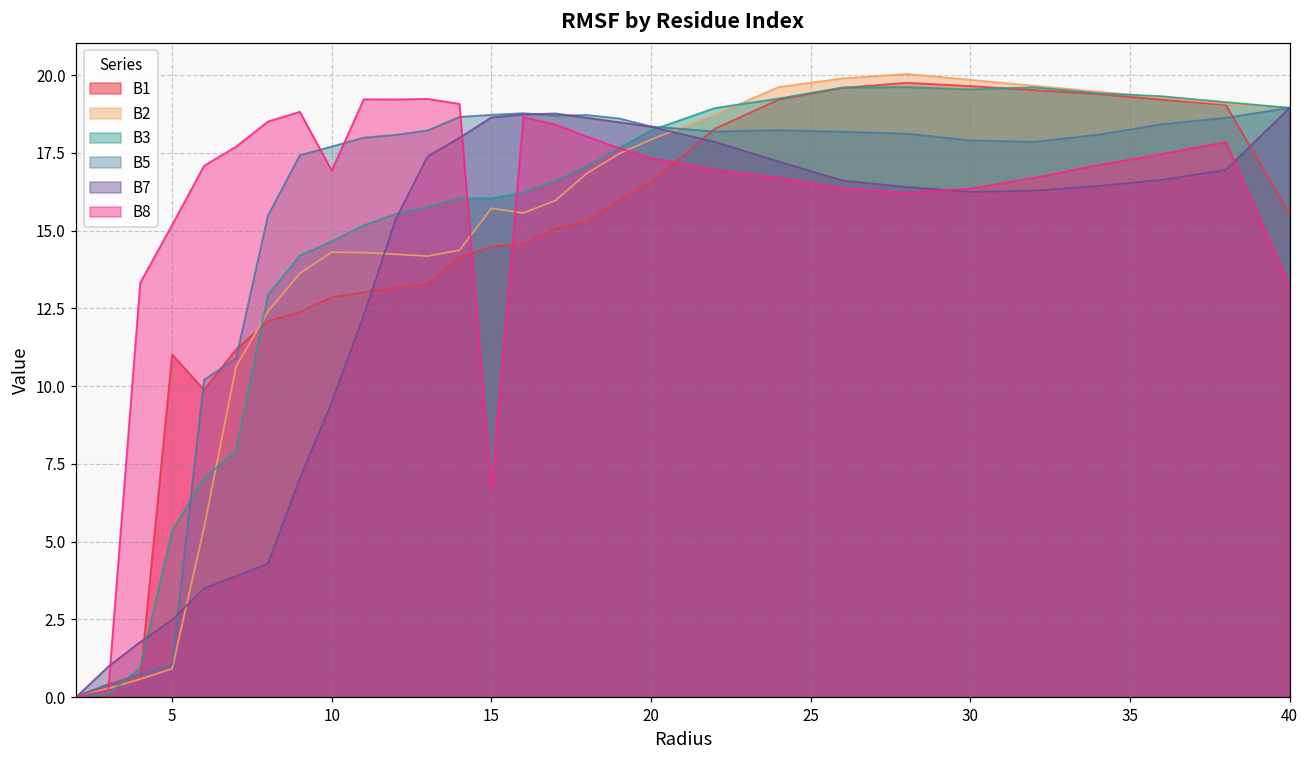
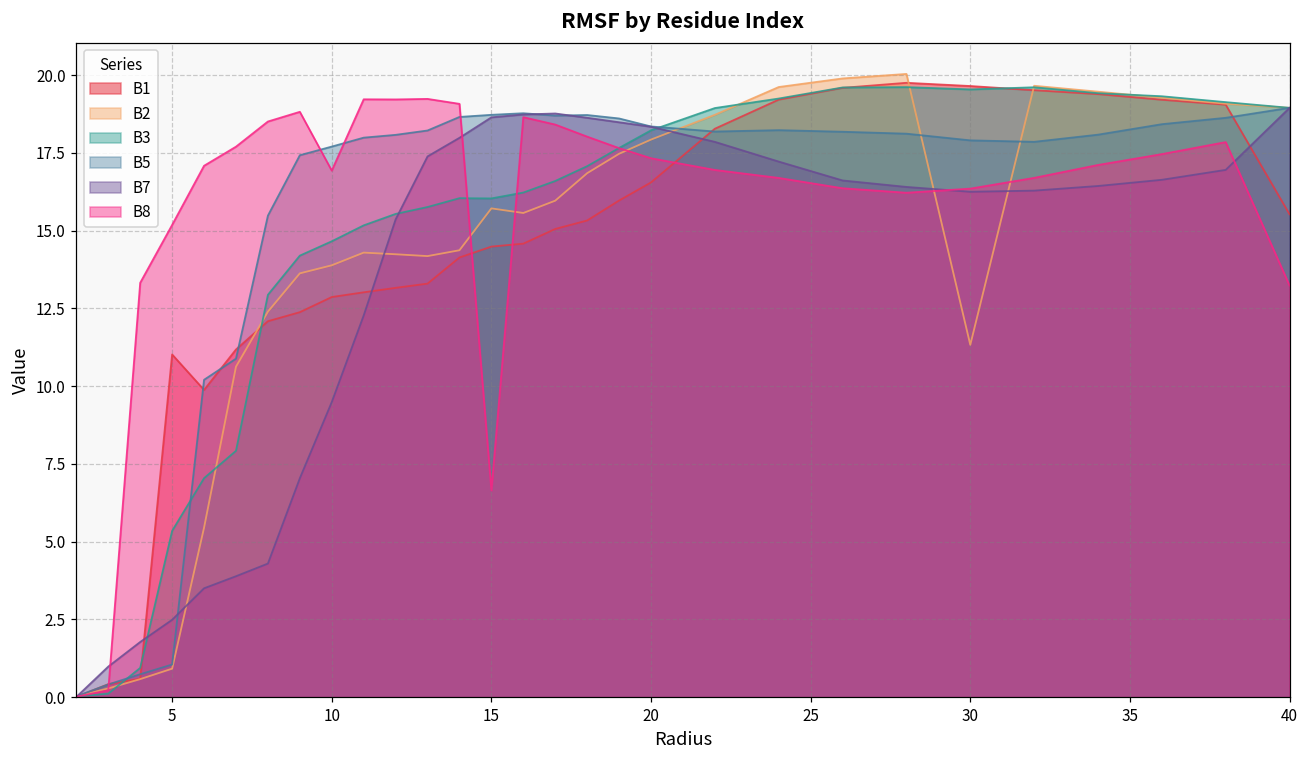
B2, 10: 14.3 -> 13.9
B2, 30: 19.8 -> 11.3
